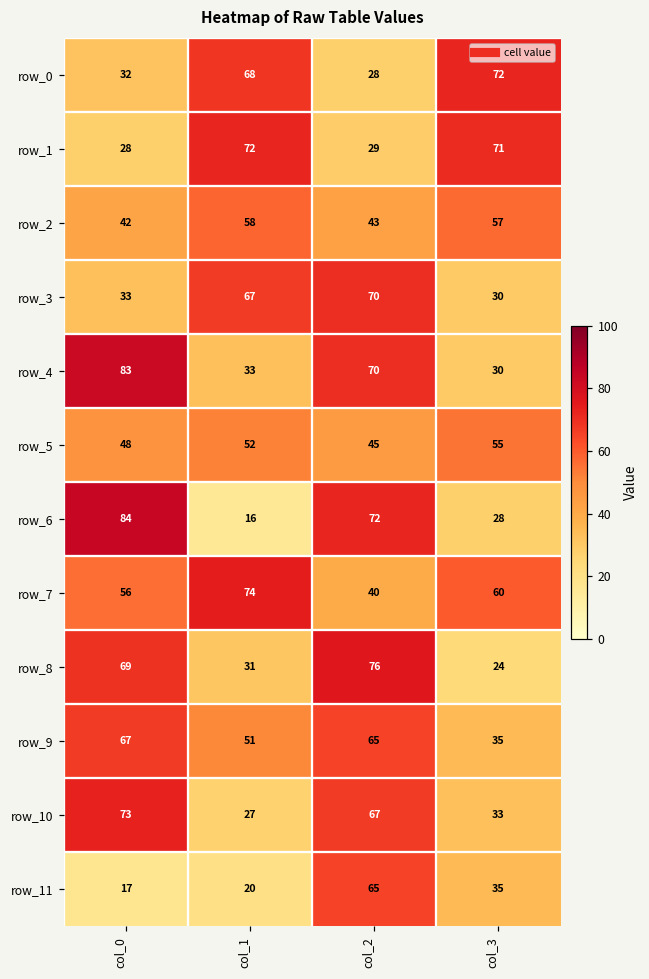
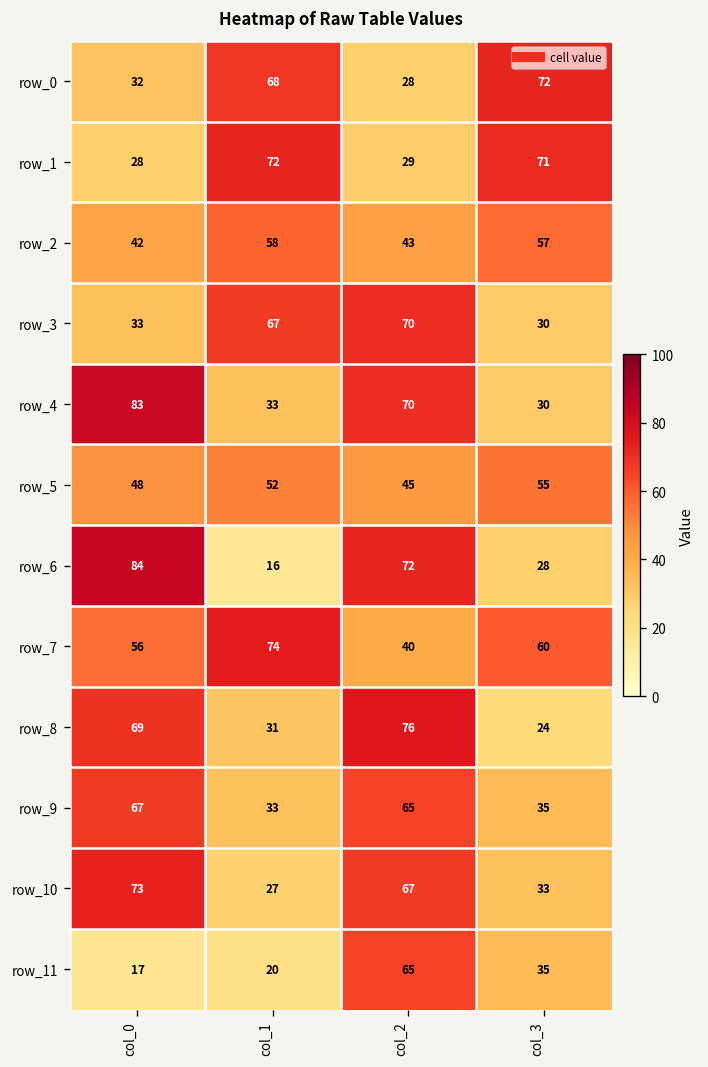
row_9, col_1: 51 -> 33
